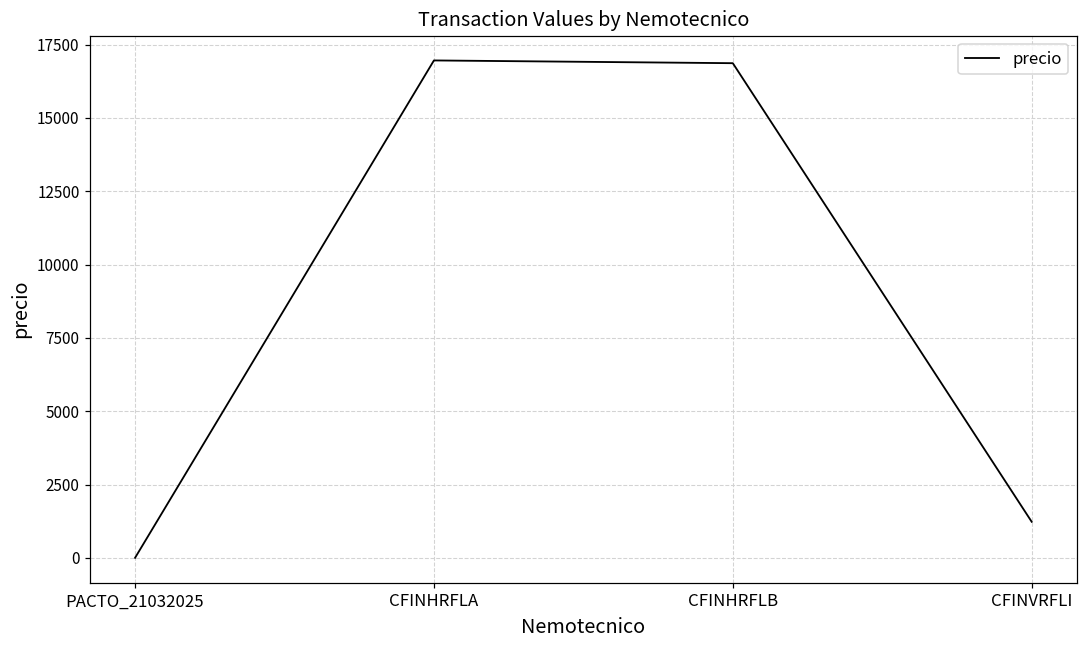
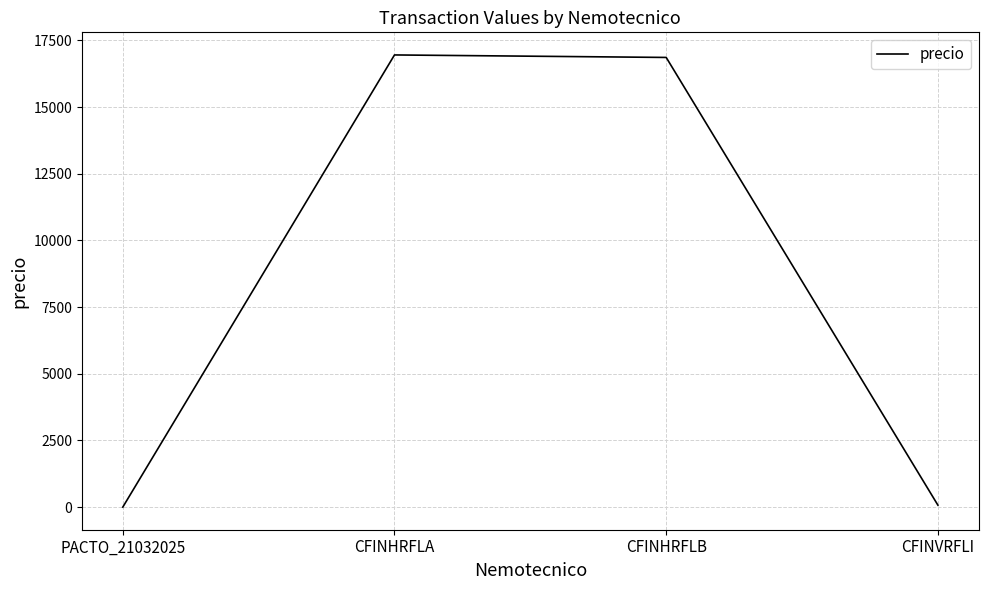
CFINVRFLI: 1200 -> 100
